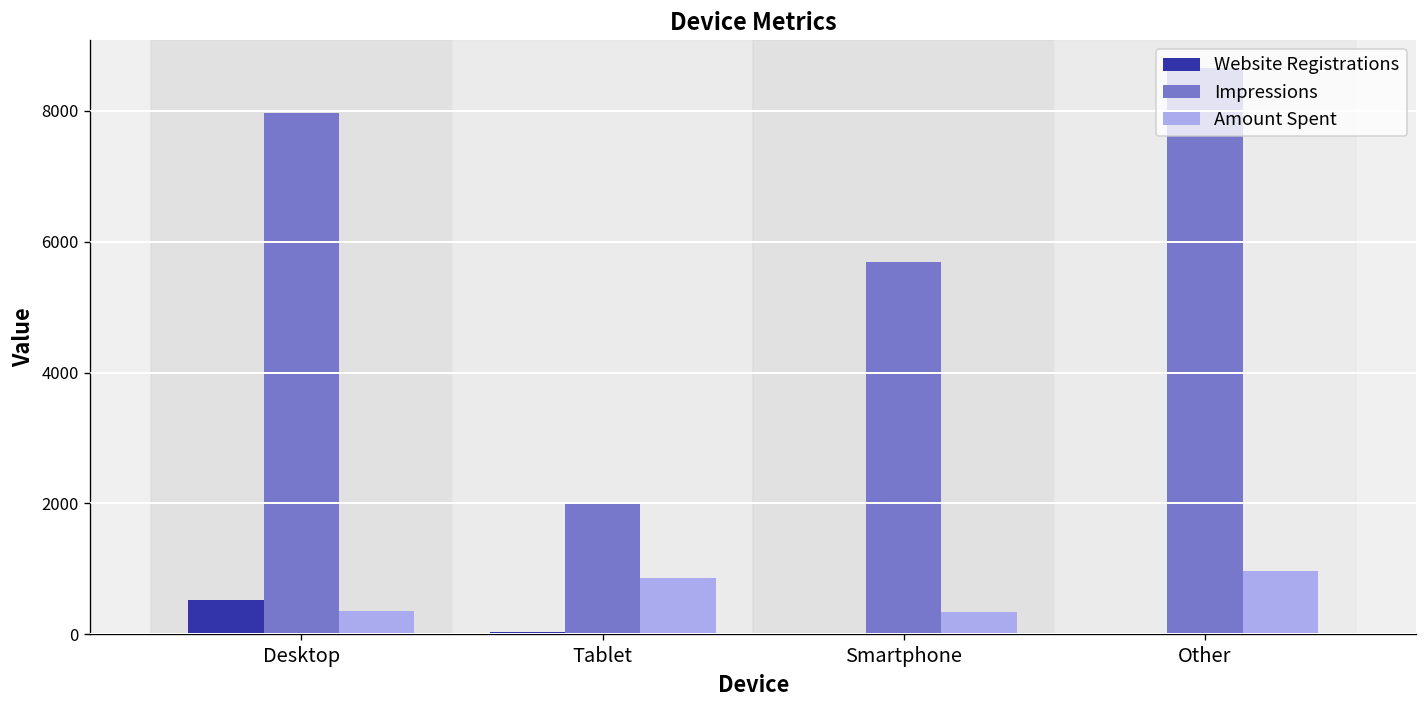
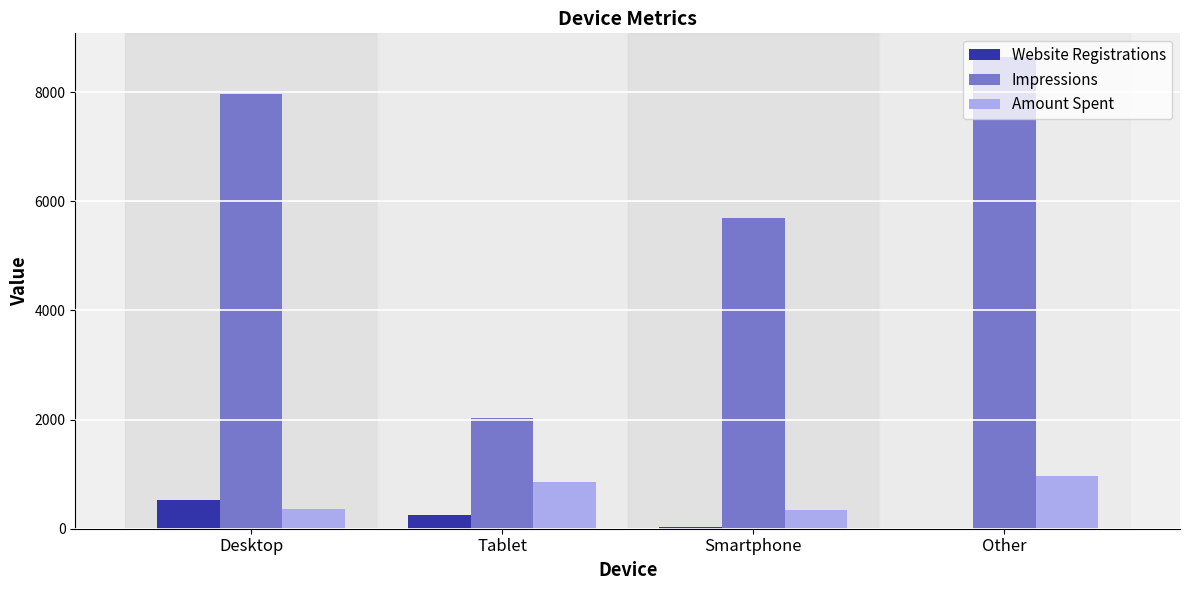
Website Registrations, Tablet: 0 -> 300
